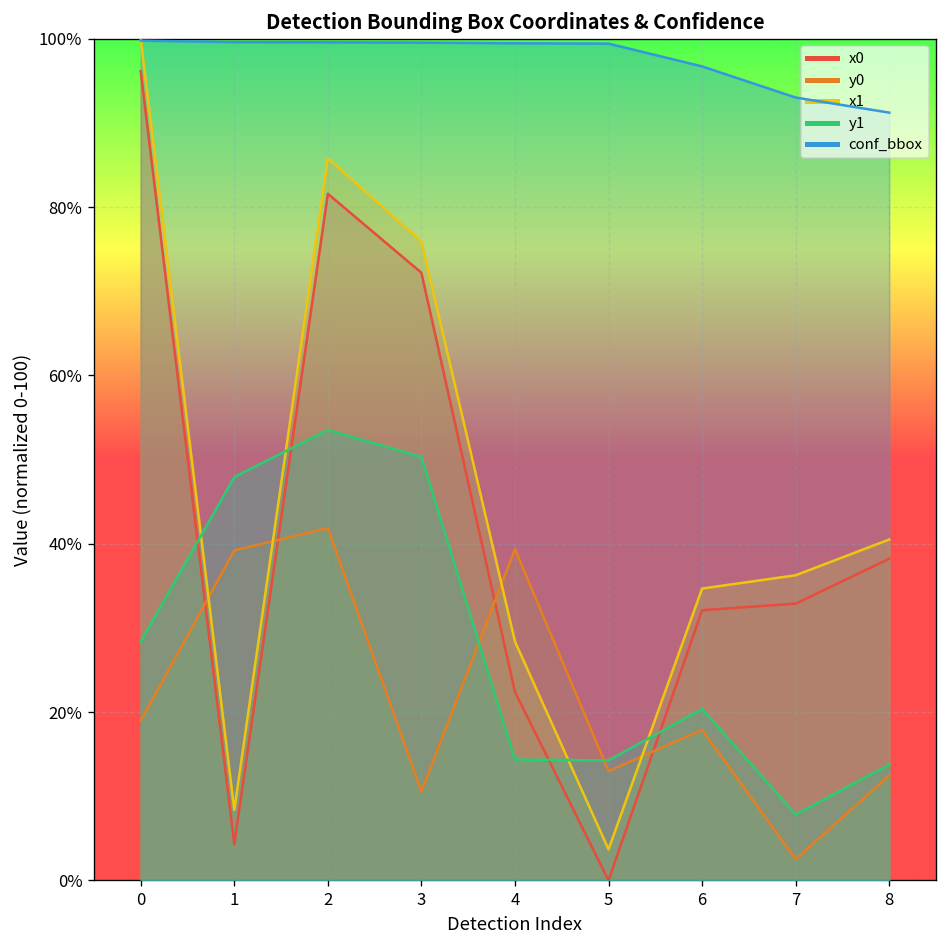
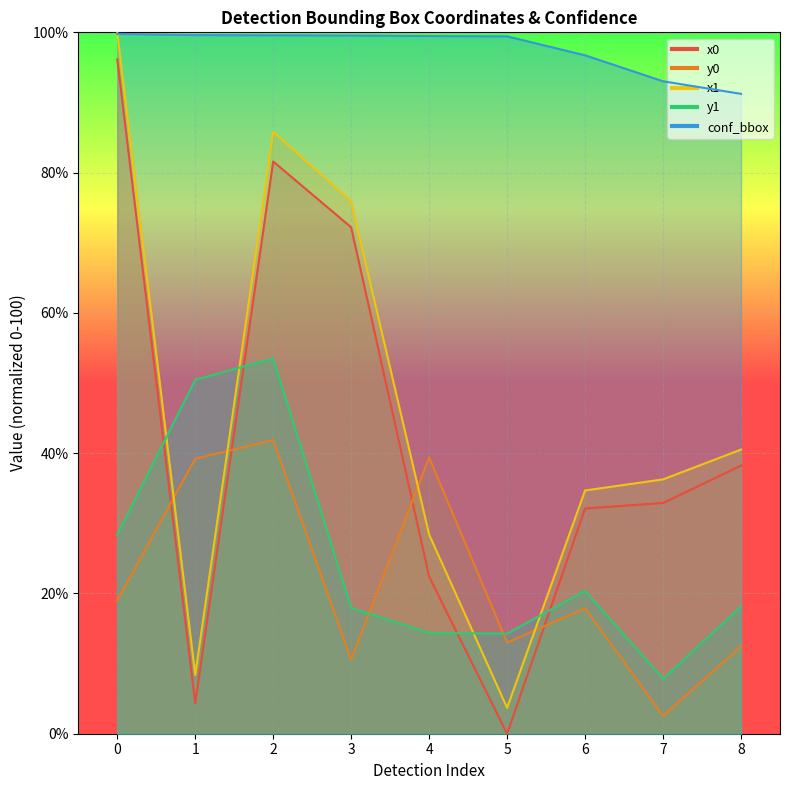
y1, 1: 48% -> 50%
y1, 3: 50% -> 18%
y1, 8: 14% -> 18%
